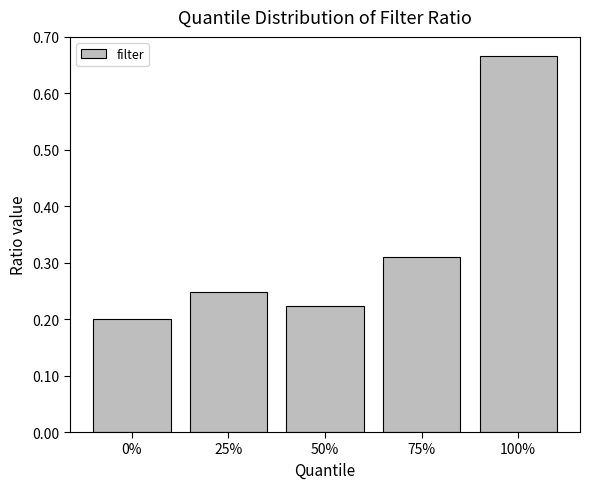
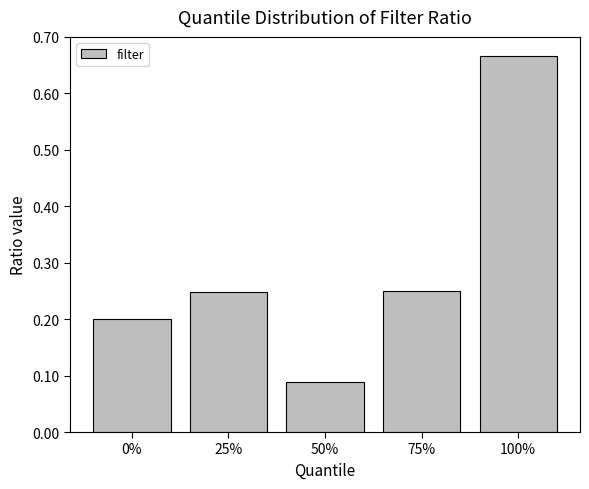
50%: 0.22 -> 0.09
75%: 0.31 -> 0.25
